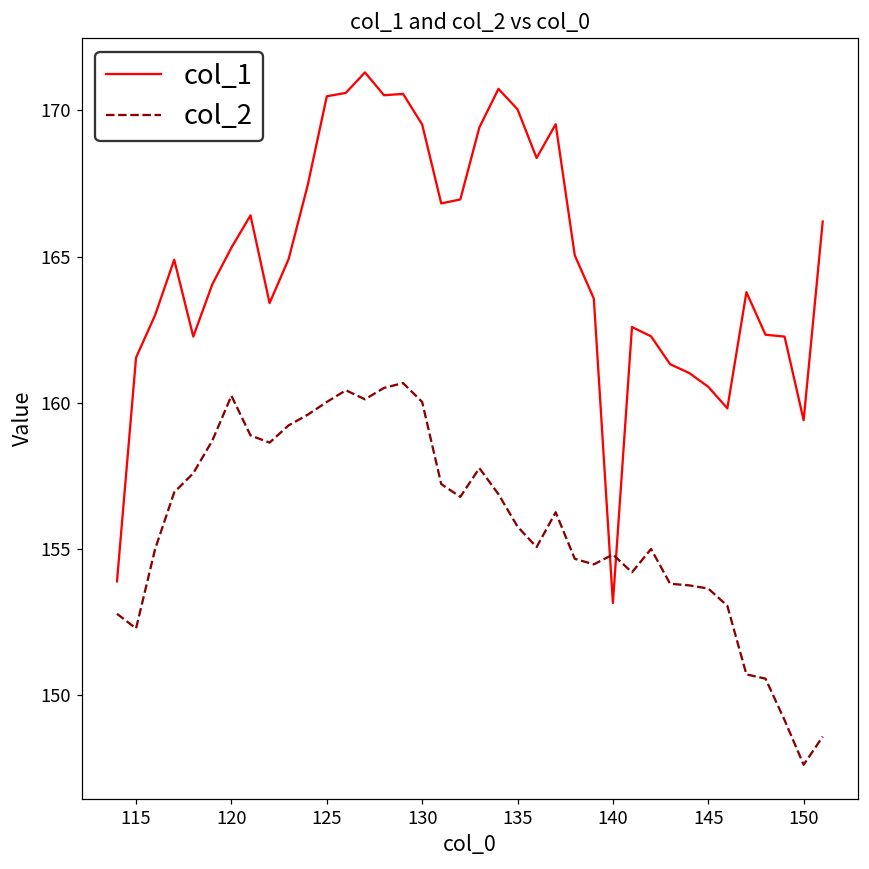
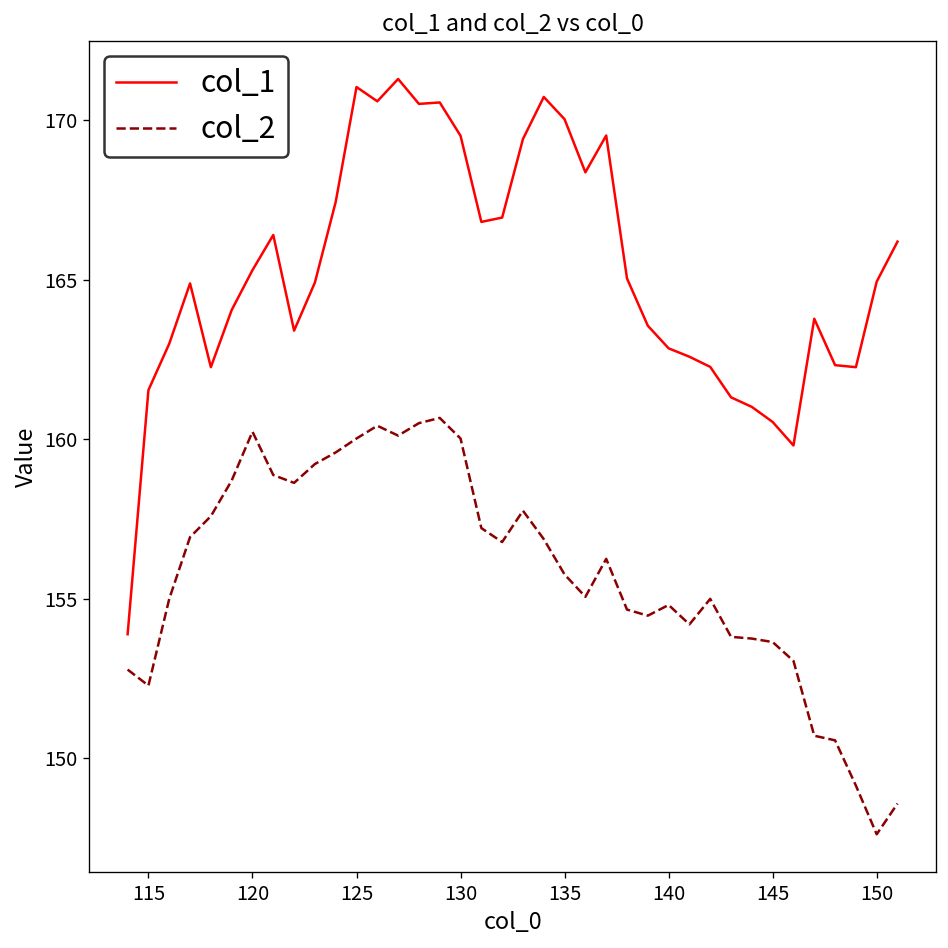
col_1, 125: 170.5 -> 171.0
col_1, 140: 153.2 -> 162.9
col_1, 150: 159.4 -> 164.9
